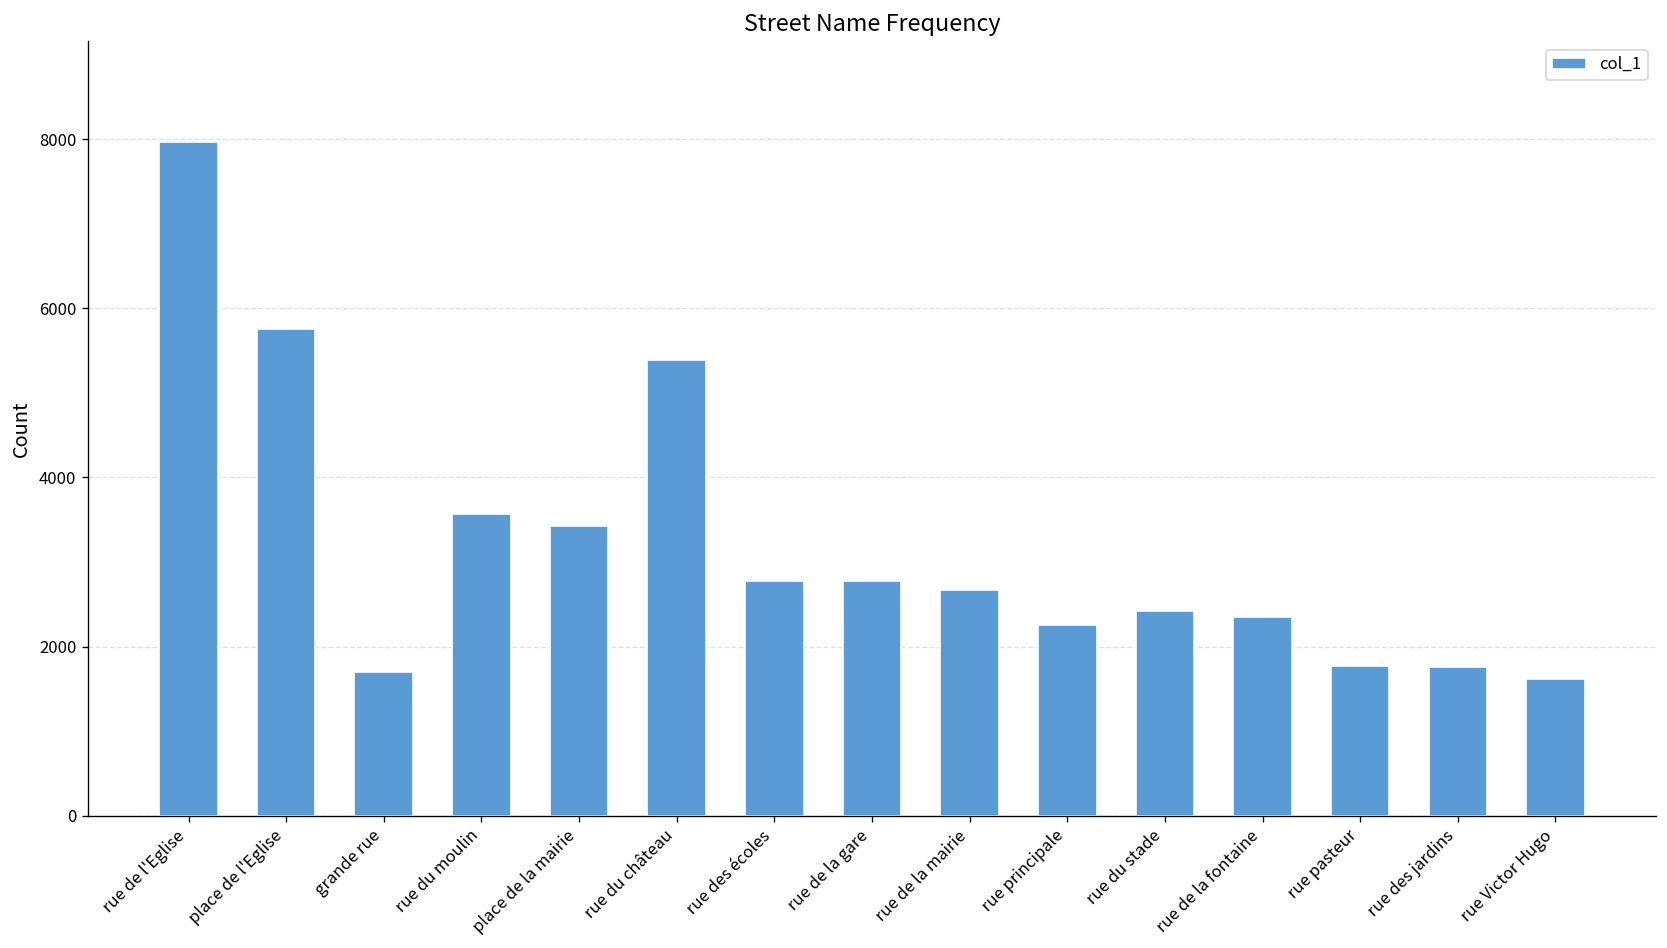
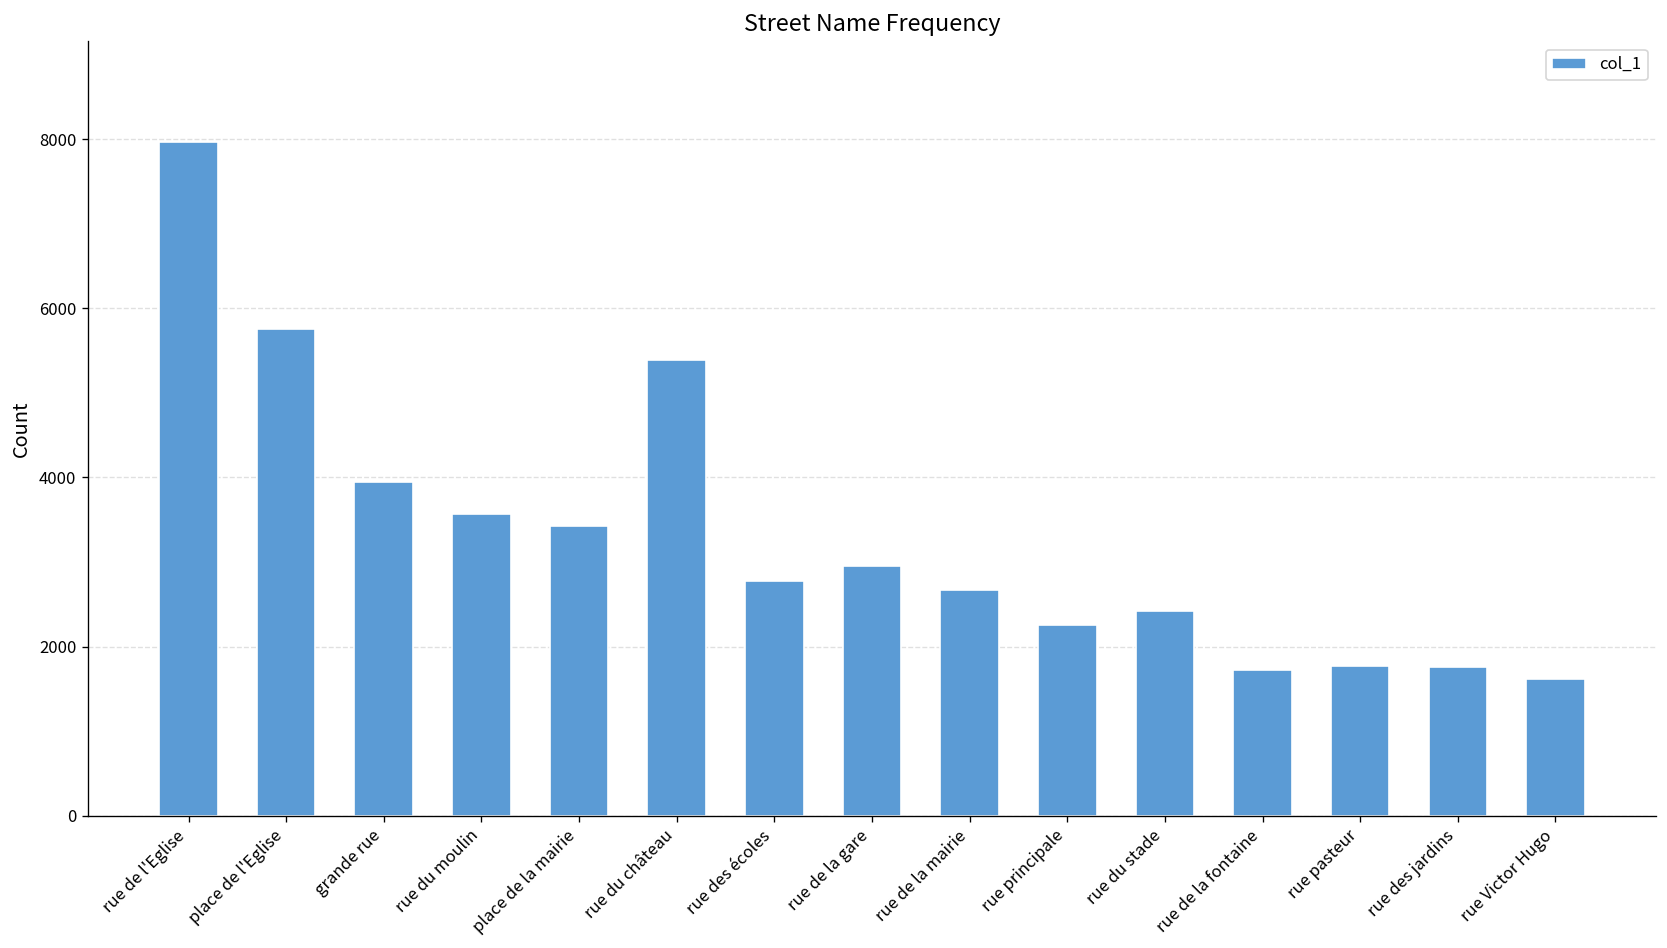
grande rue: 1700 -> 3900
rue de la gare: 2800 -> 3000
rue de la fontaine: 2300 -> 1700
